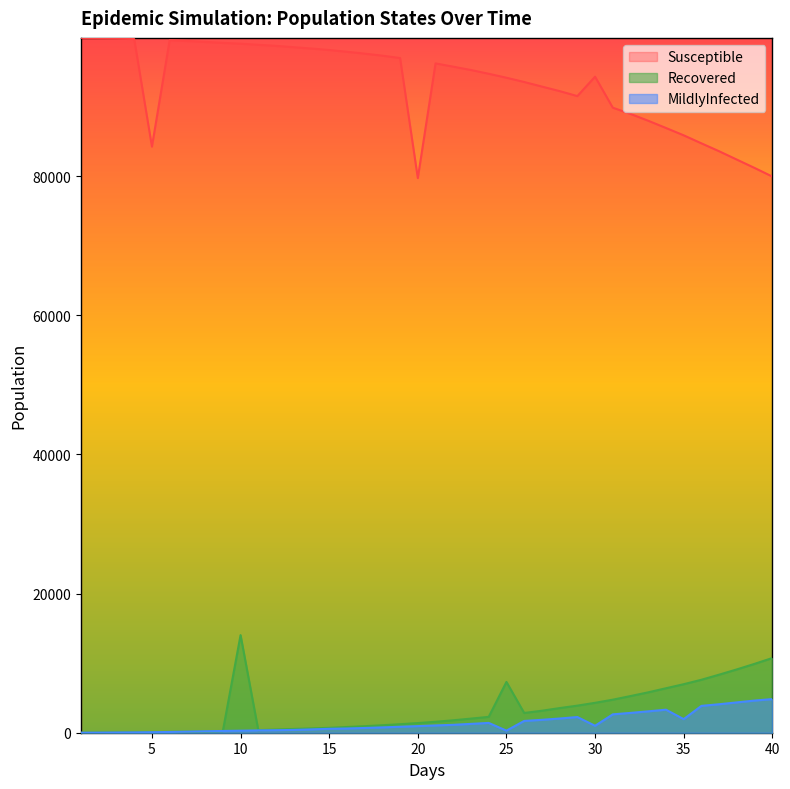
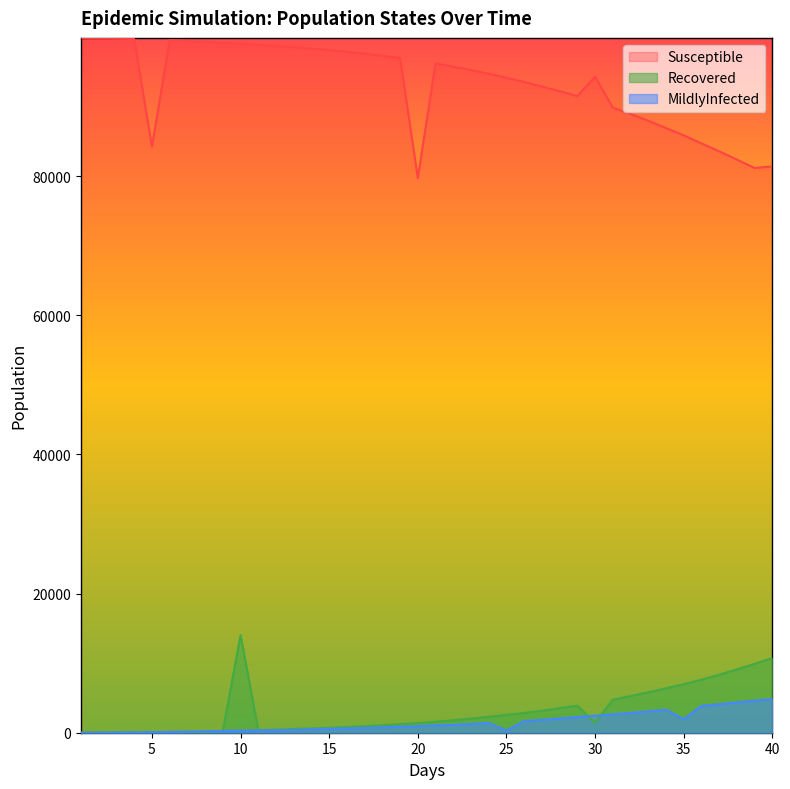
Recovered, 25: 7000 -> 3000
Recovered, 30: 4000 -> 1000
MildlyInfected, 30: 1000 -> 2000
Susceptible, 40: 80000 -> 81000
